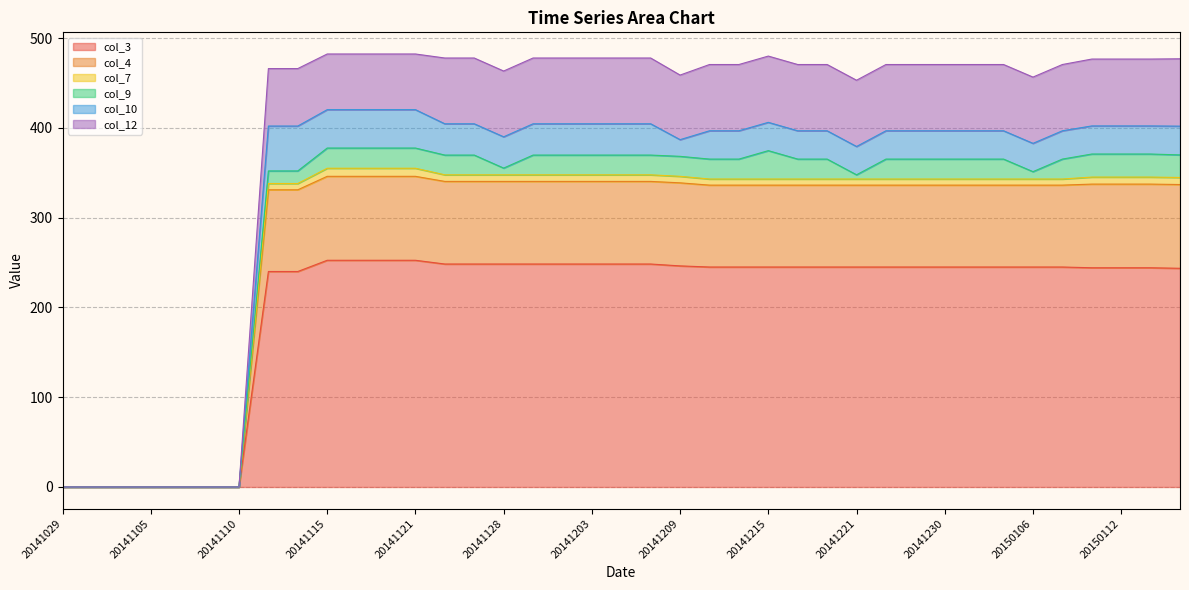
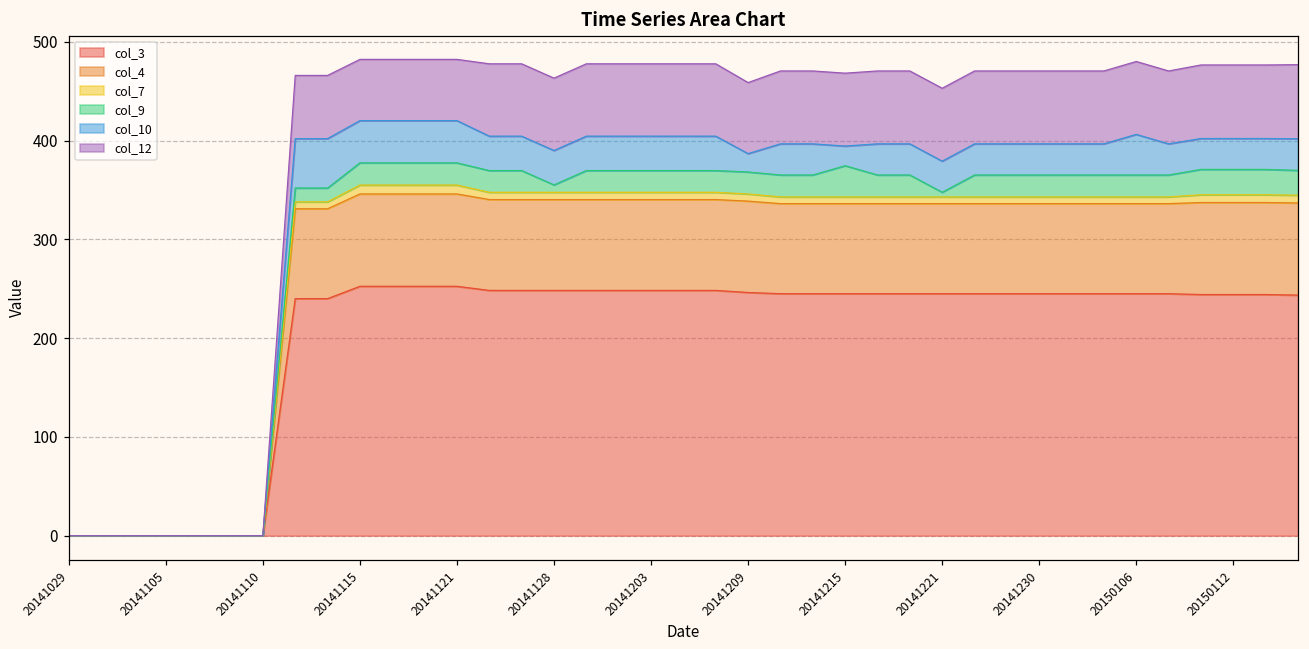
col_10, 20141215: 30 -> 20
col_9, 20150106: 10 -> 20
col_10, 20150106: 30 -> 40
